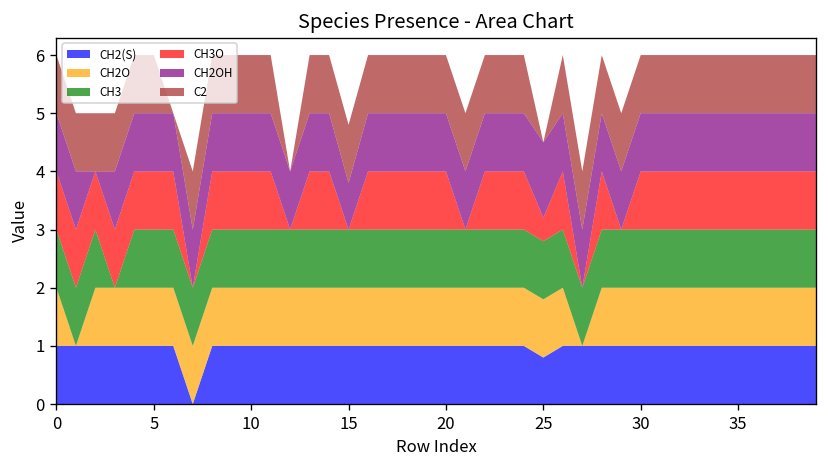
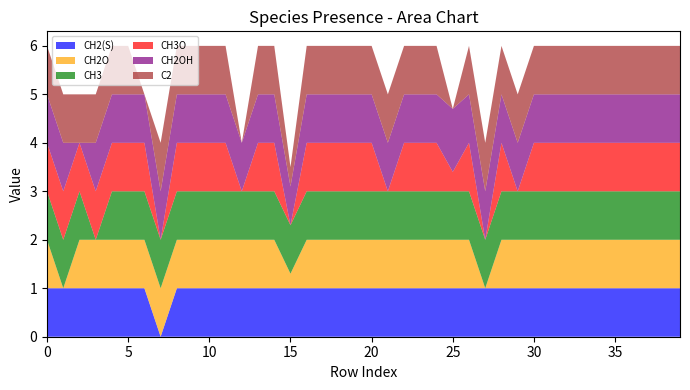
CH2O, 15: 1.0 -> 0.3
C2, 15: 1.0 -> 0.4
CH2(S), 25: 0.8 -> 1.0
